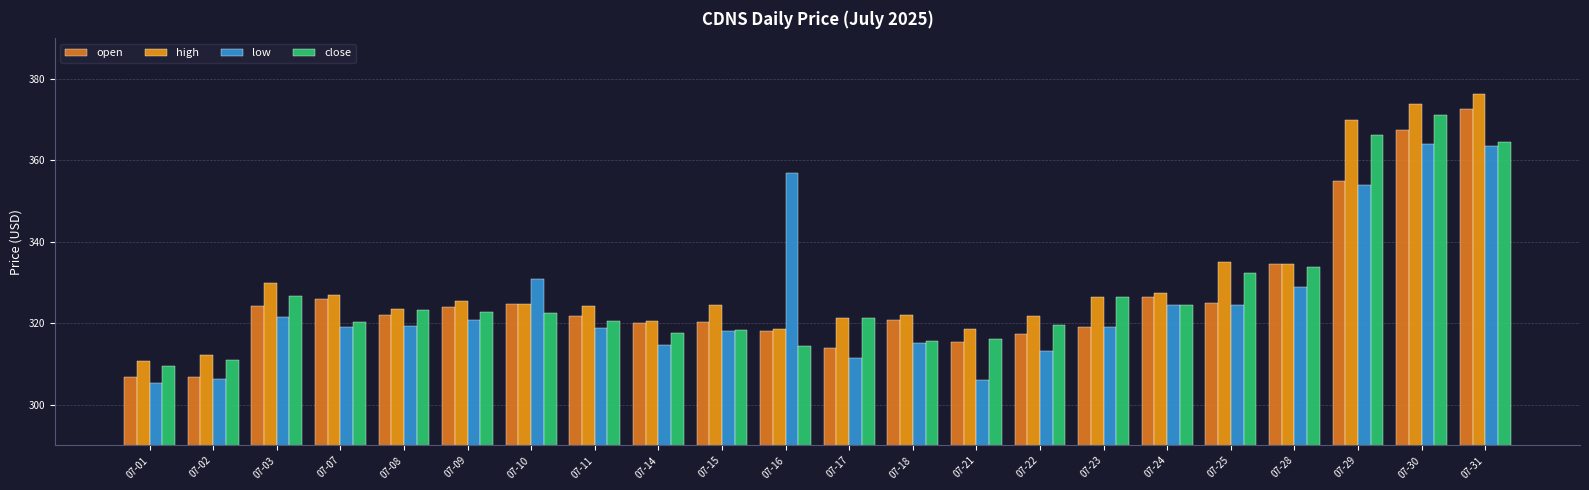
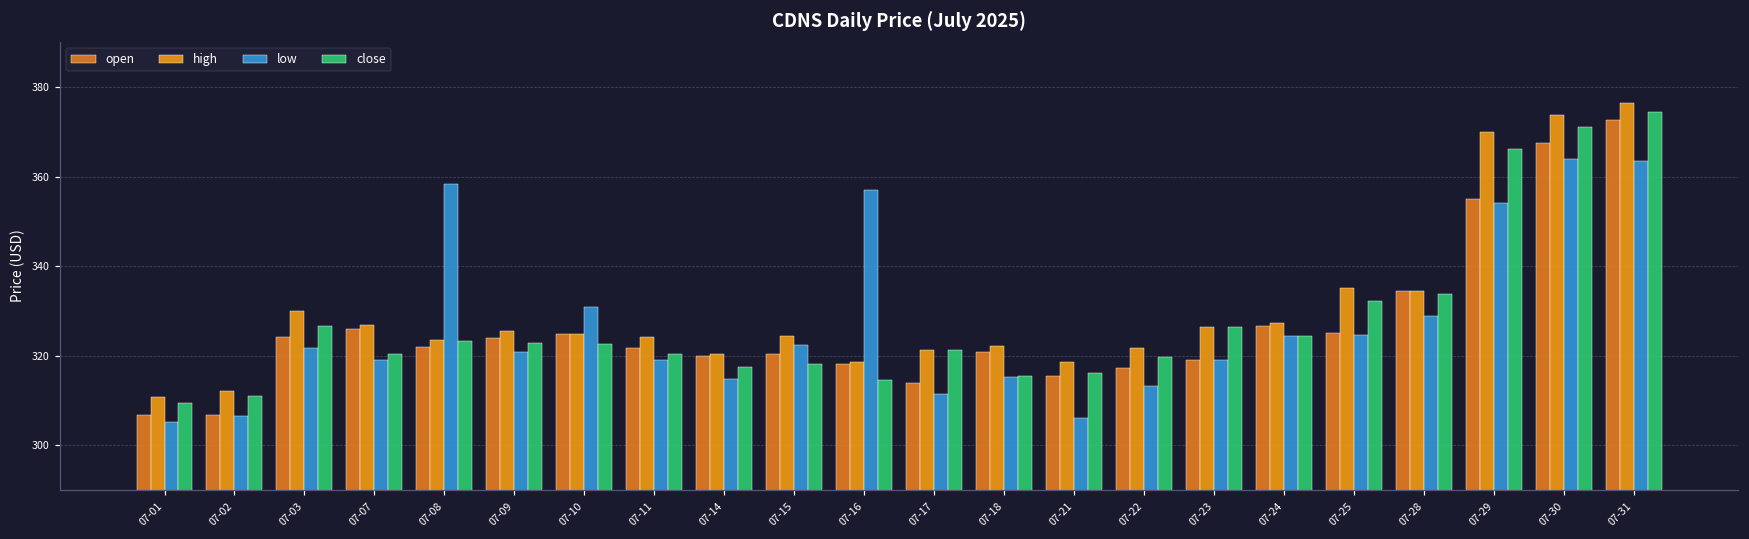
low, 07-08: 319 -> 358
low, 07-15: 318 -> 322
close, 07-31: 364 -> 374
